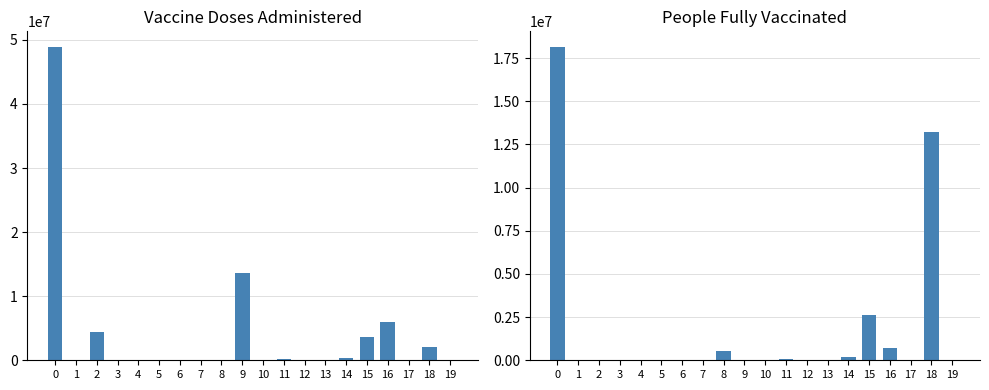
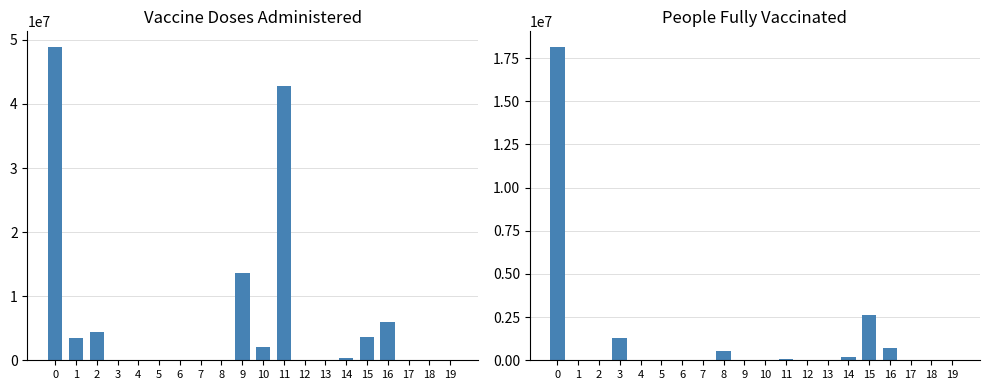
Vaccine Doses Administered, 1: 0 -> 3000000
Vaccine Doses Administered, 10: 0 -> 2000000
Vaccine Doses Administered, 11: 0 -> 43000000
Vaccine Doses Administered, 18: 2000000 -> 0
People Fully Vaccinated, 3: 0 -> 1300000
People Fully Vaccinated, 18: 13200000 -> 0
